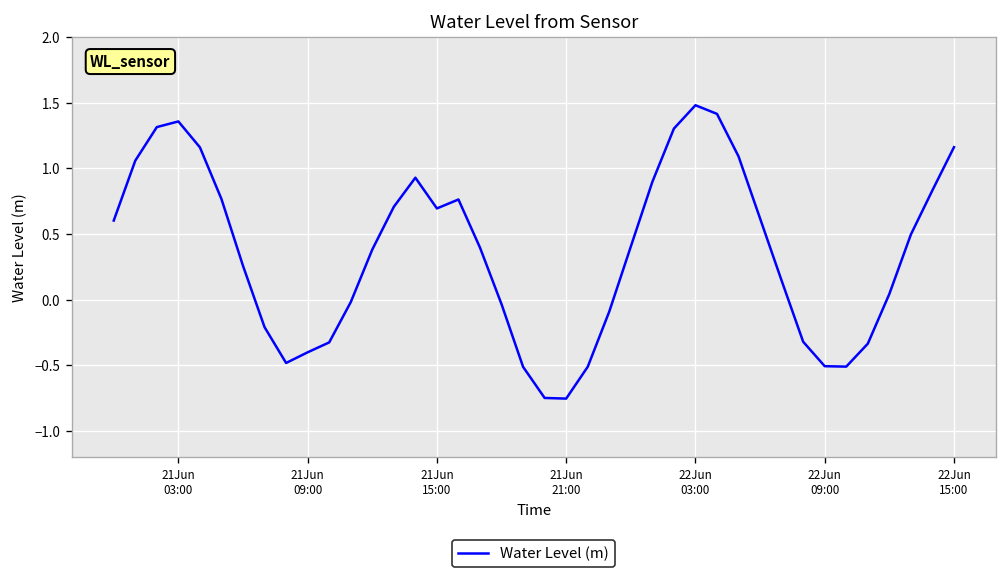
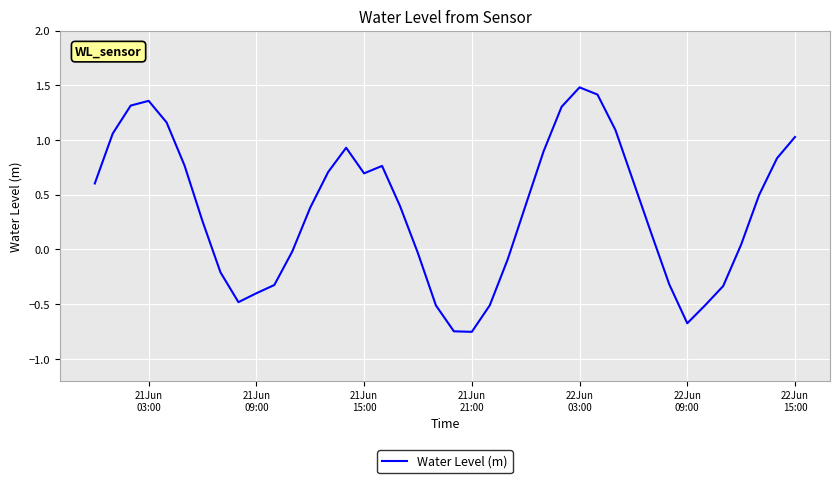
22Jun 09:00: -0.51 -> -0.67
22Jun 15:00: 1.16 -> 1.03
